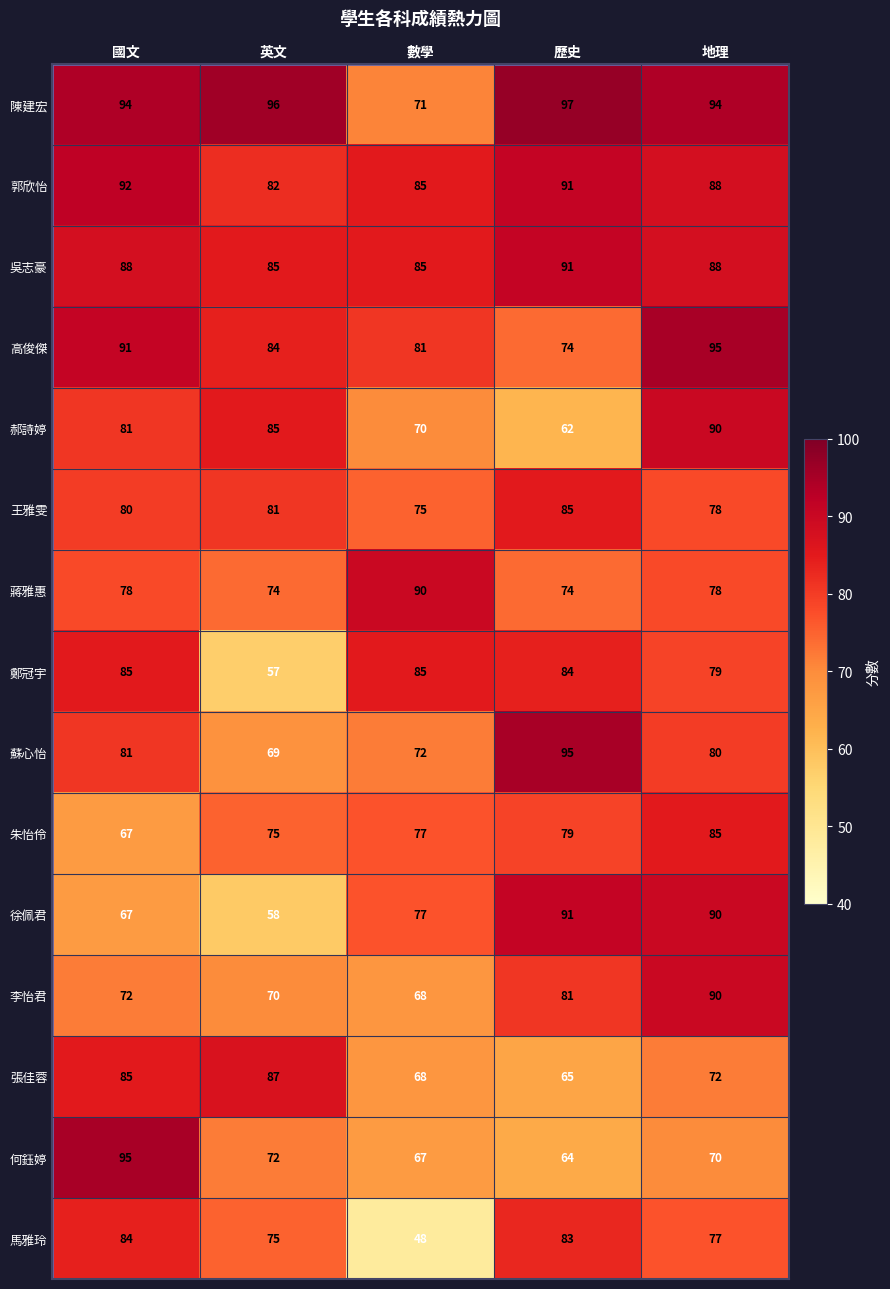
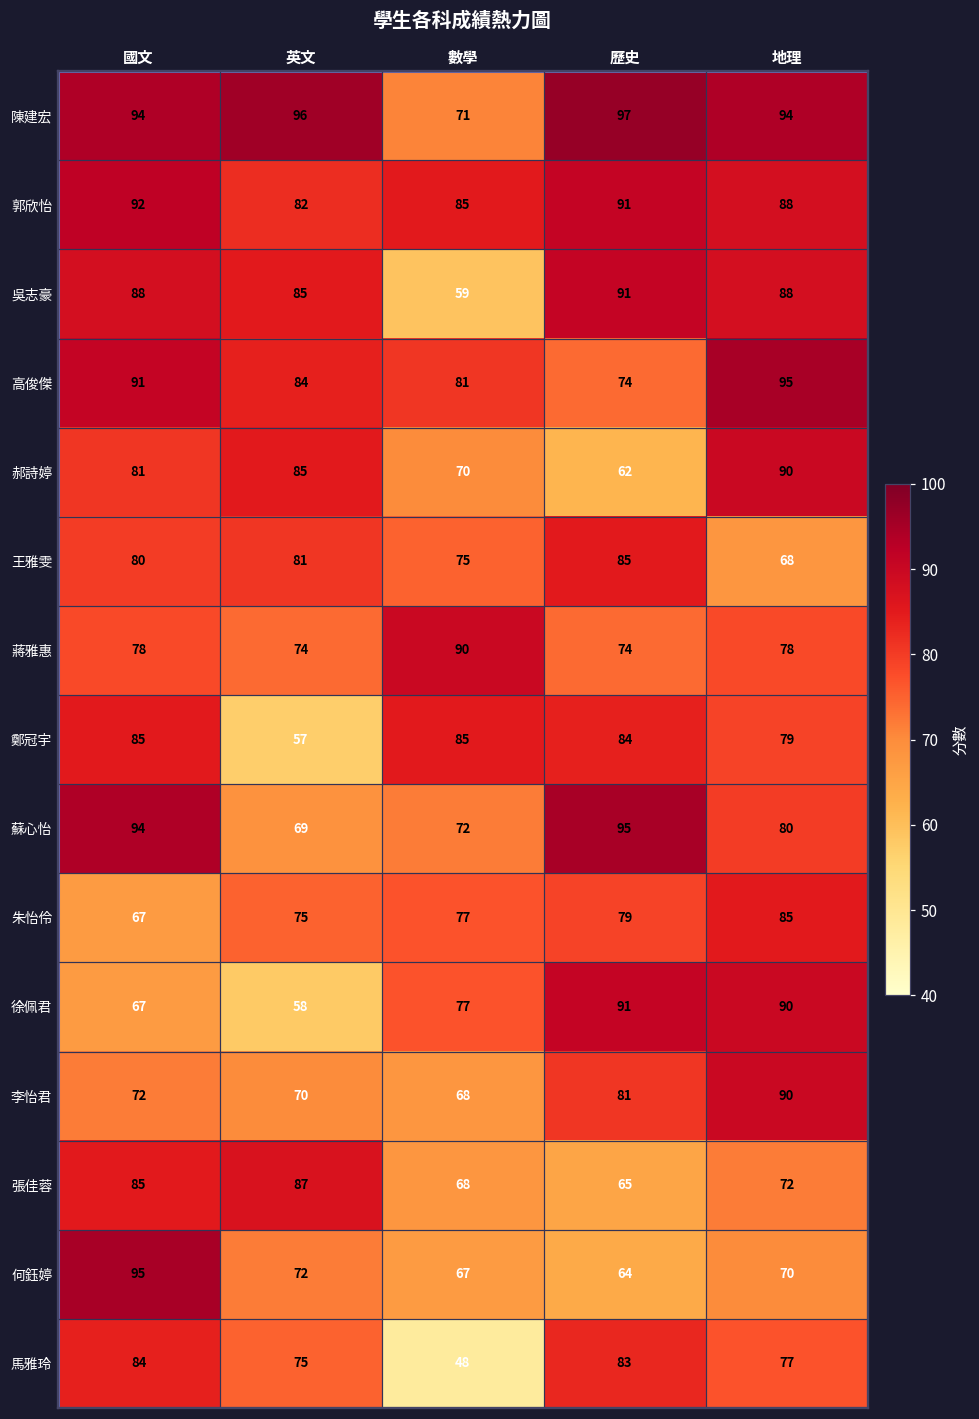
吳志豪, 數學: 85 -> 59
王雅雯, 地理: 78 -> 68
蘇心怡, 國文: 81 -> 94
